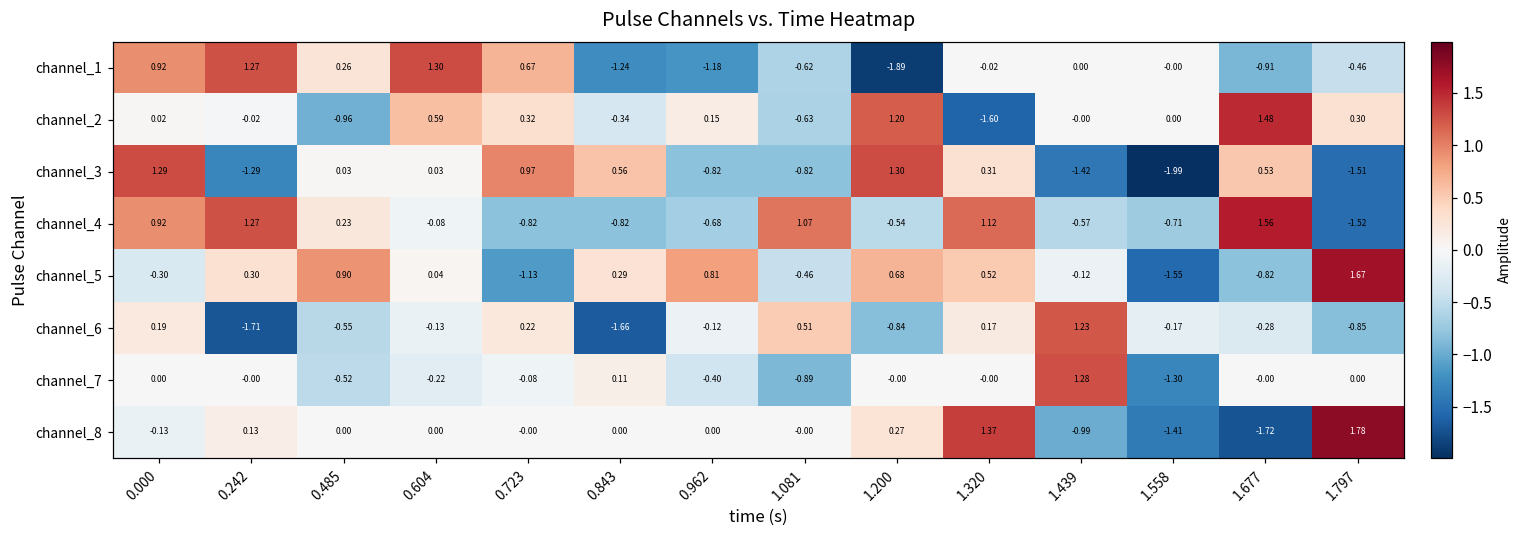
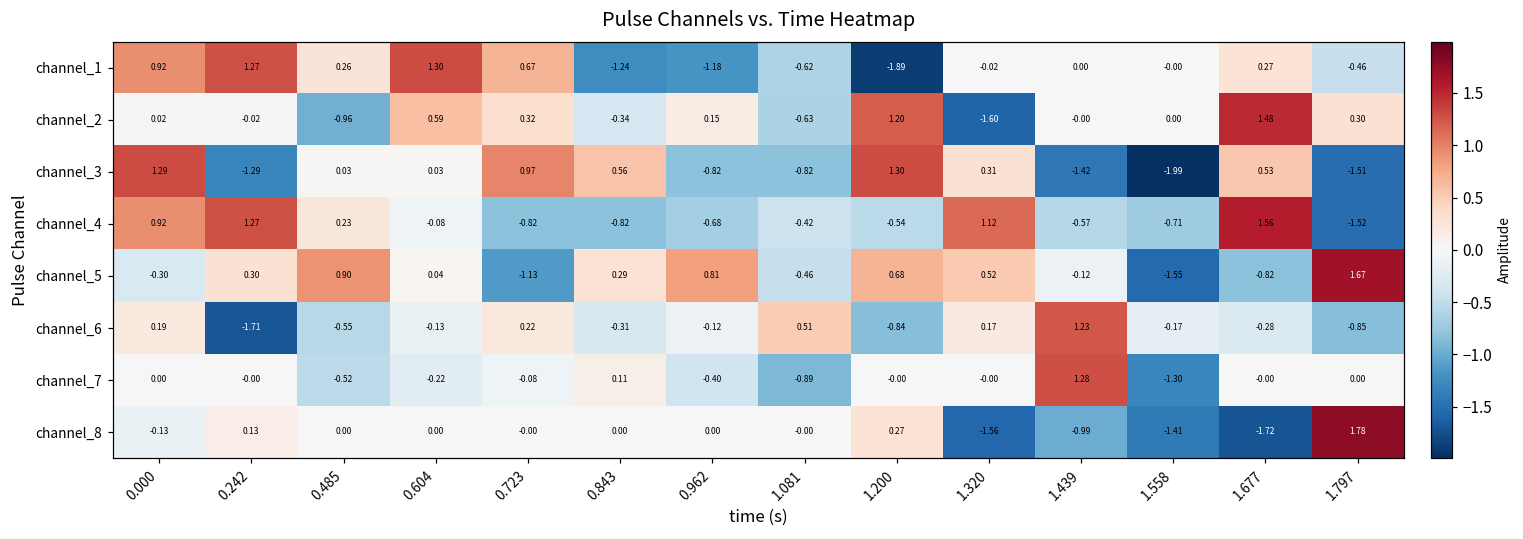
channel_1, 1.677: -0.91 -> 0.27
channel_4, 1.081: 1.07 -> -0.42
channel_6, 0.843: -1.66 -> -0.31
channel_8, 1.320: 1.37 -> -1.56
